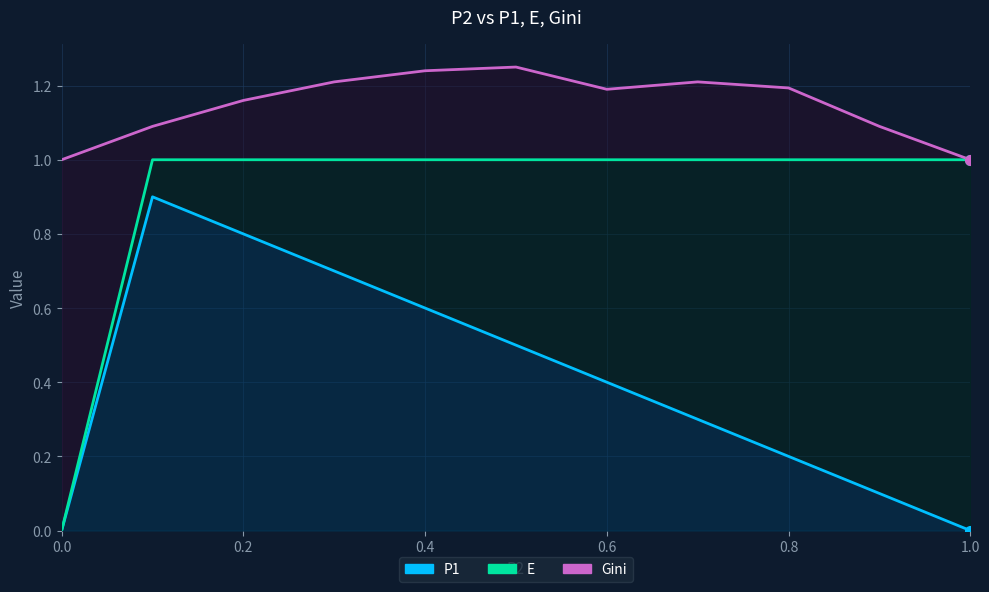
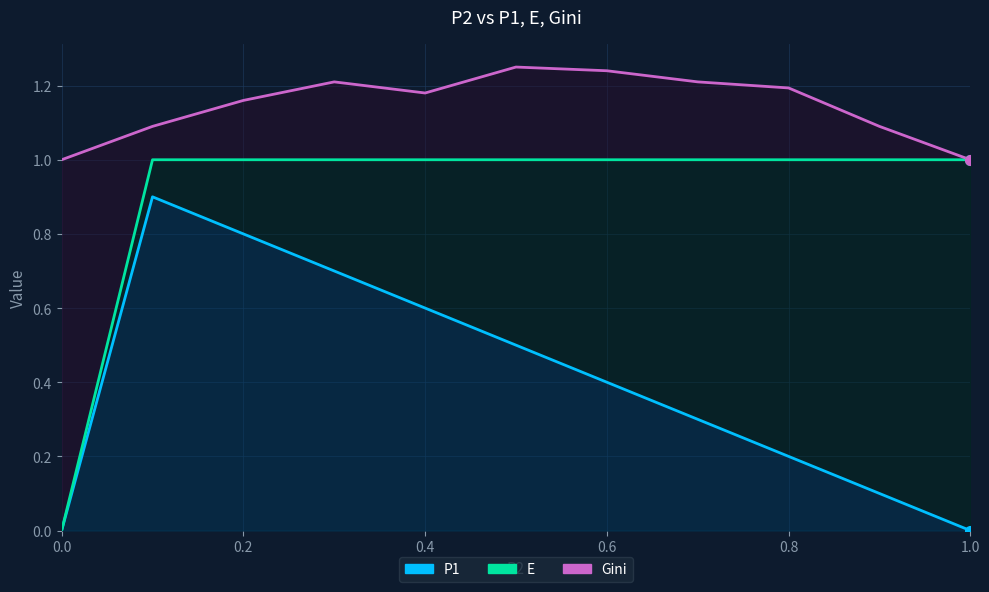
Gini, 0.4: 0.24 -> 0.18
Gini, 0.6: 0.19 -> 0.24
